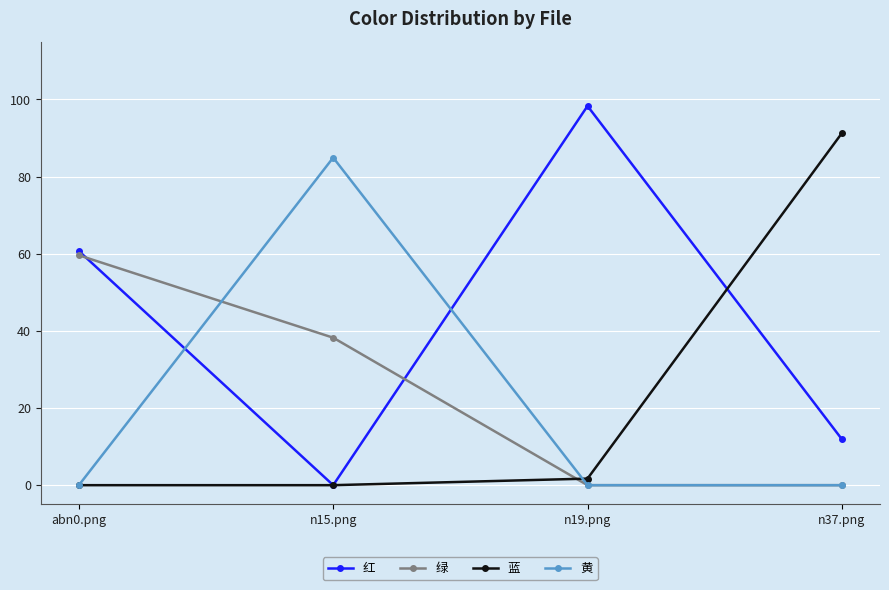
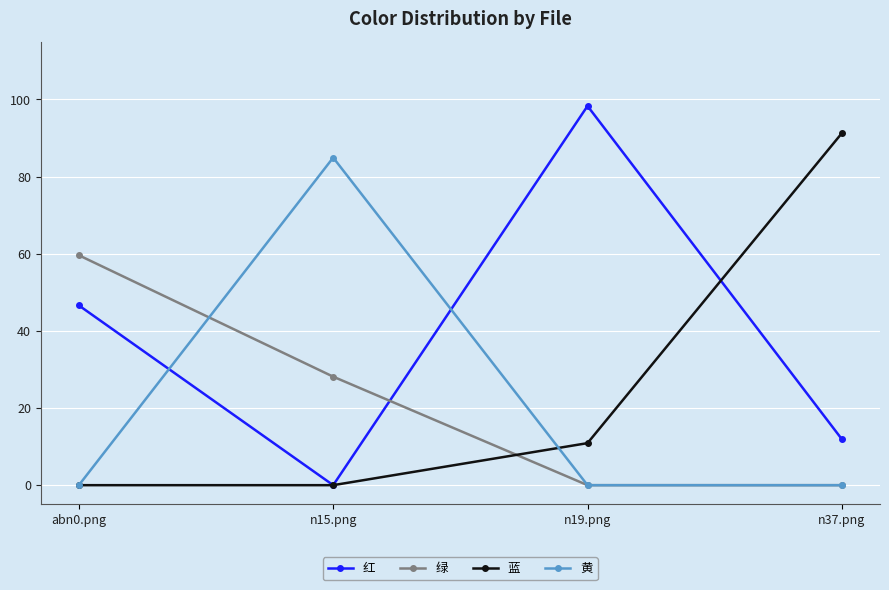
红, abn0.png: 61 -> 47
绿, n15.png: 38 -> 28
蓝, n19.png: 2 -> 11
